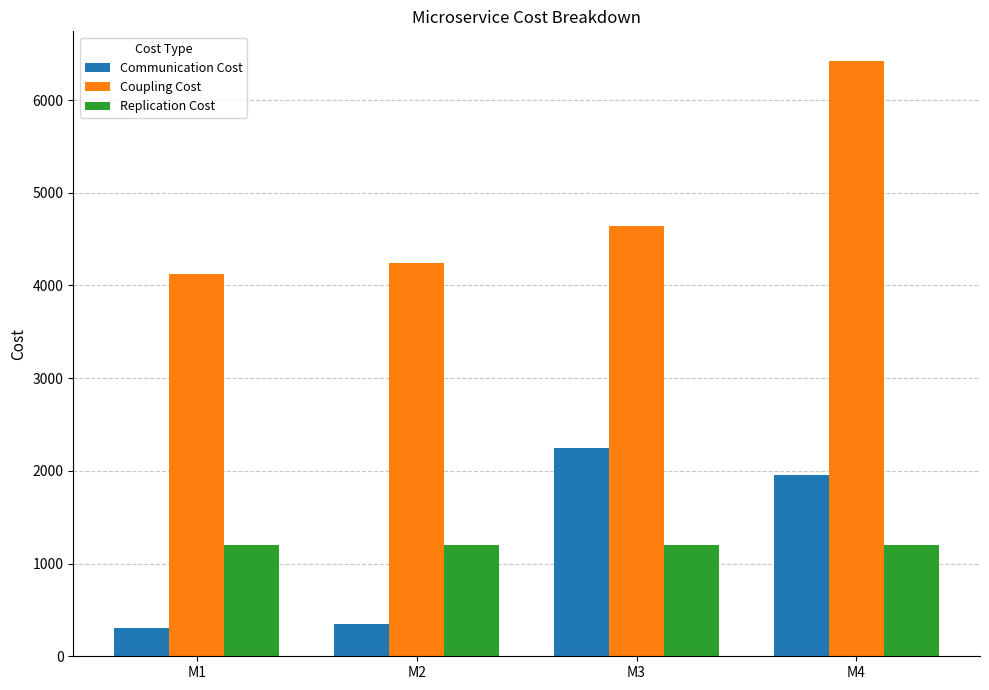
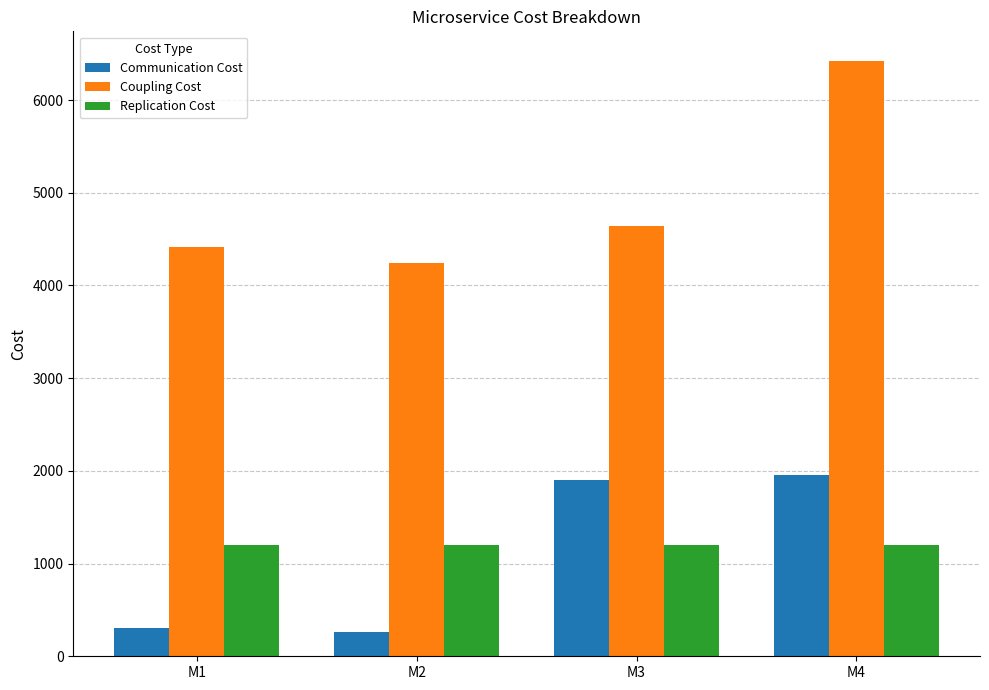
Coupling Cost, M1: 4100 -> 4400
Communication Cost, M2: 400 -> 300
Communication Cost, M3: 2300 -> 1900
